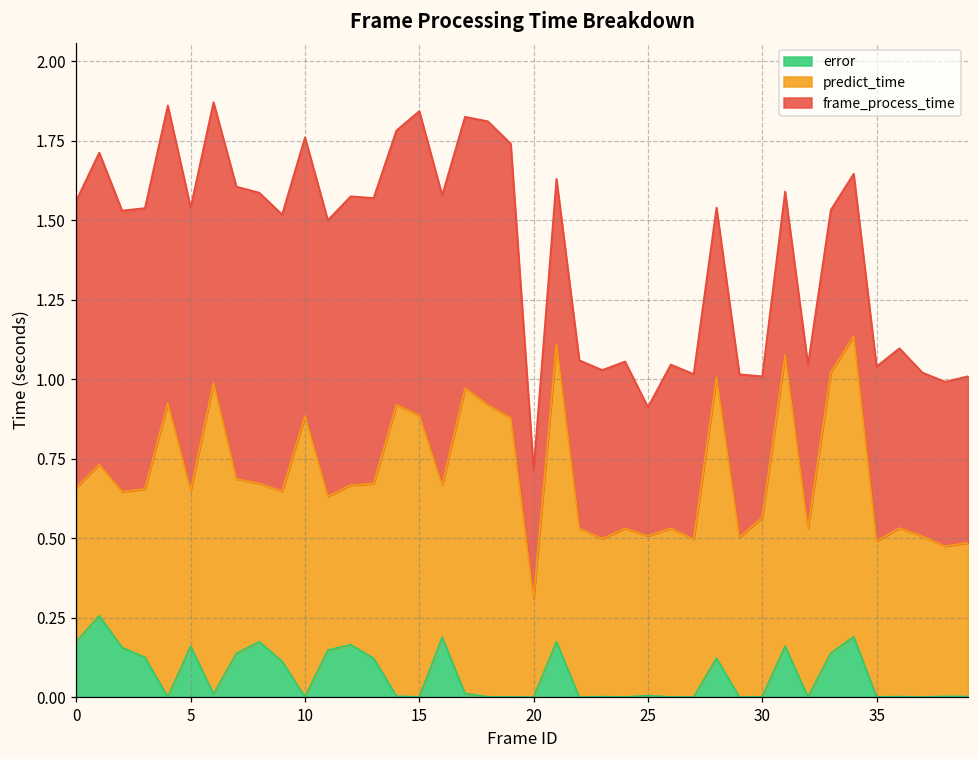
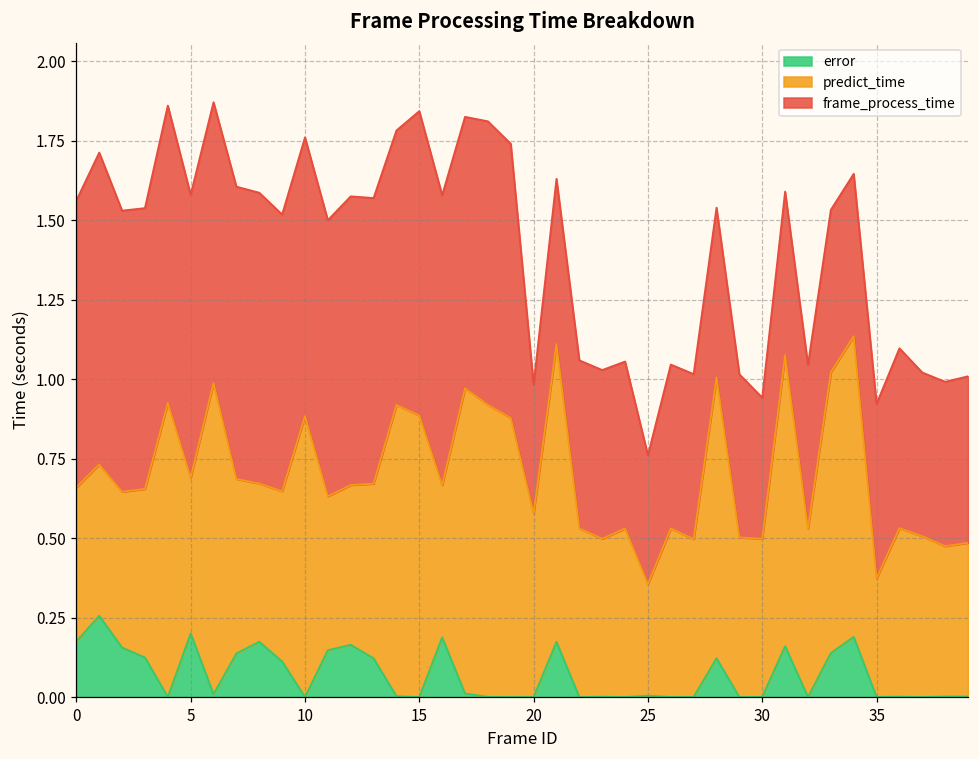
error, 5: 0.16 -> 0.20
predict_time, 20: 0.31 -> 0.58
predict_time, 25: 0.50 -> 0.35
predict_time, 30: 0.56 -> 0.50
predict_time, 35: 0.49 -> 0.37
